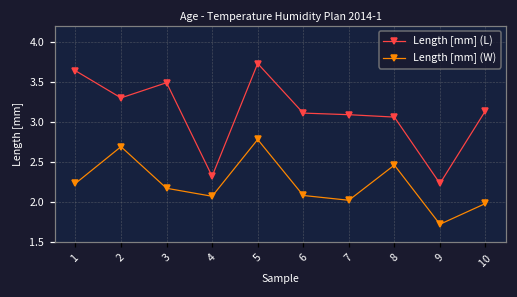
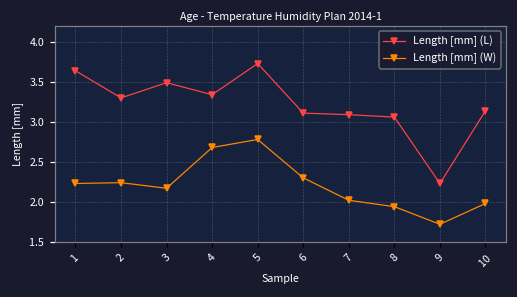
Length [mm] (W), 2: 2.7 -> 2.2
Length [mm] (L), 4: 2.3 -> 3.3
Length [mm] (W), 4: 2.1 -> 2.7
Length [mm] (W), 6: 2.1 -> 2.3
Length [mm] (W), 8: 2.5 -> 1.9
